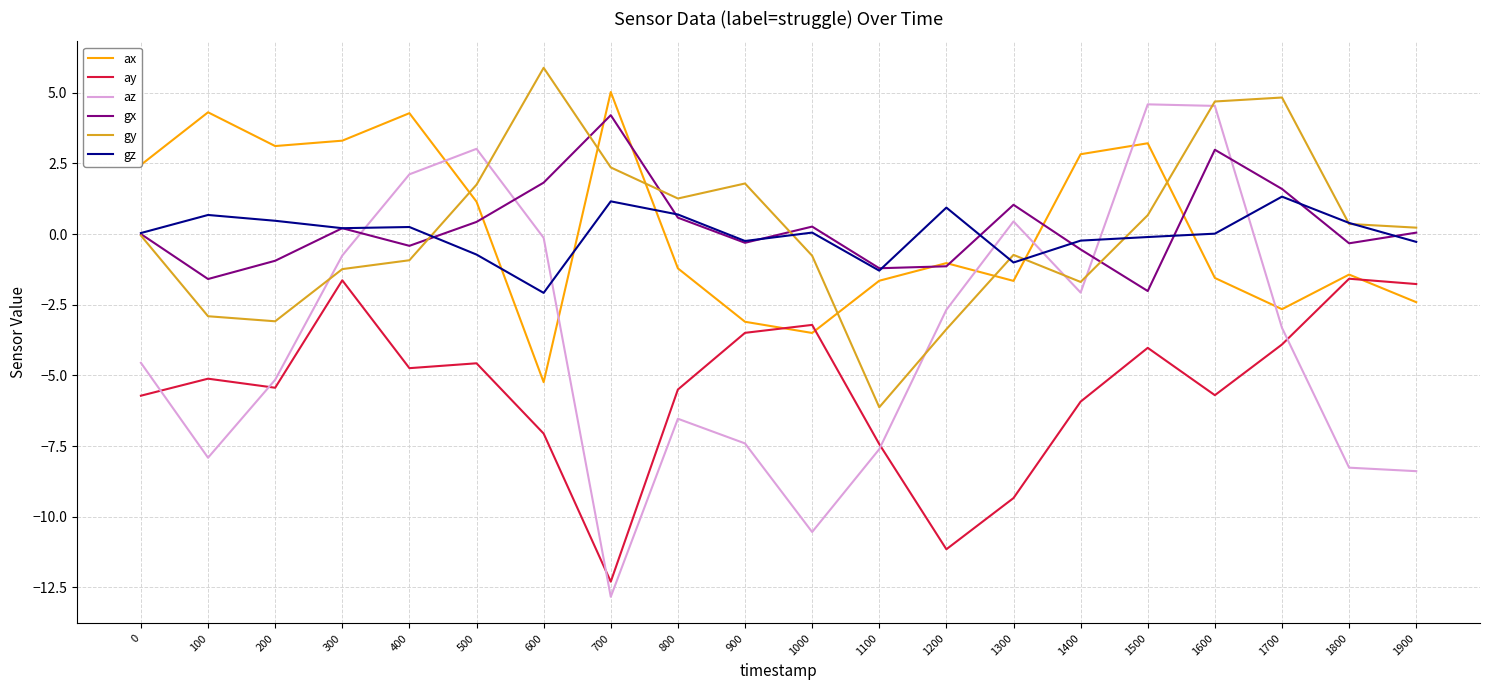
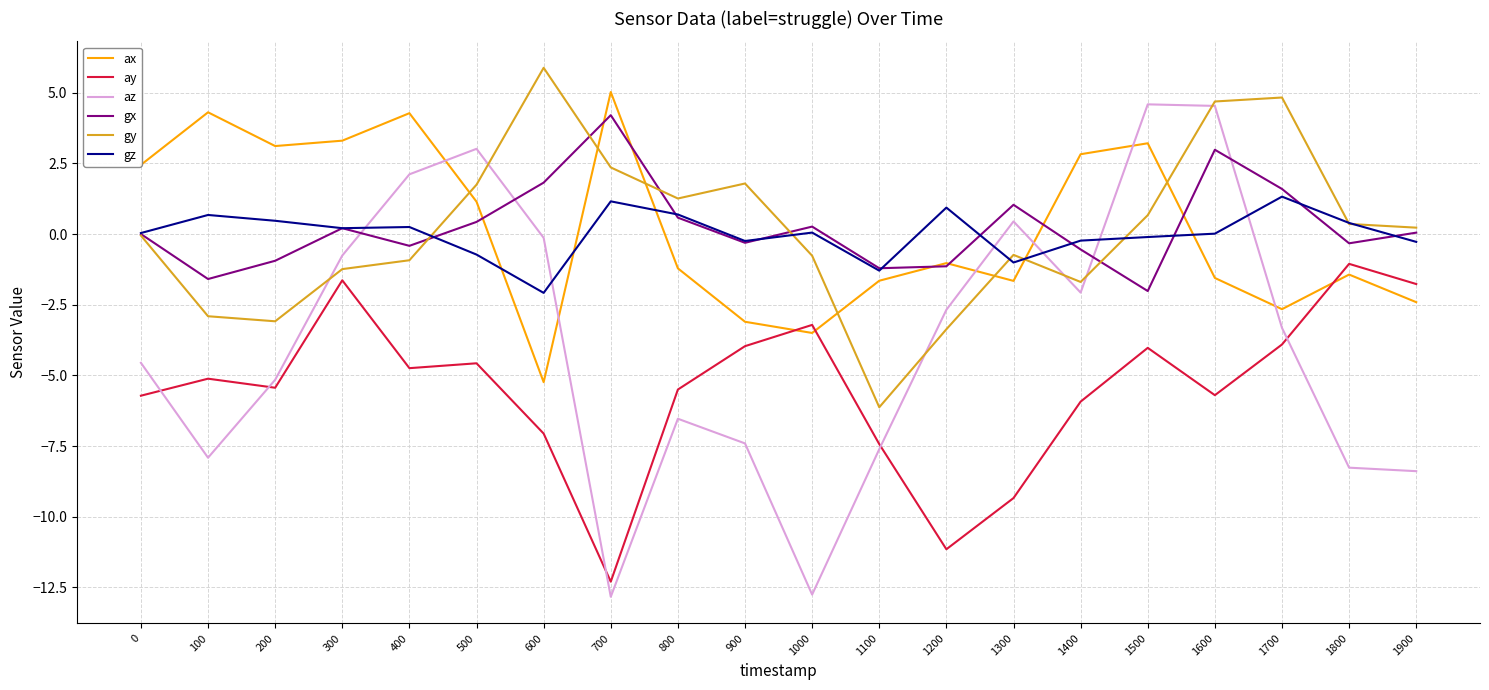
ay, 900: -3.5 -> -4.0
az, 1000: -10.5 -> -12.8
ay, 1800: -1.6 -> -1.1
